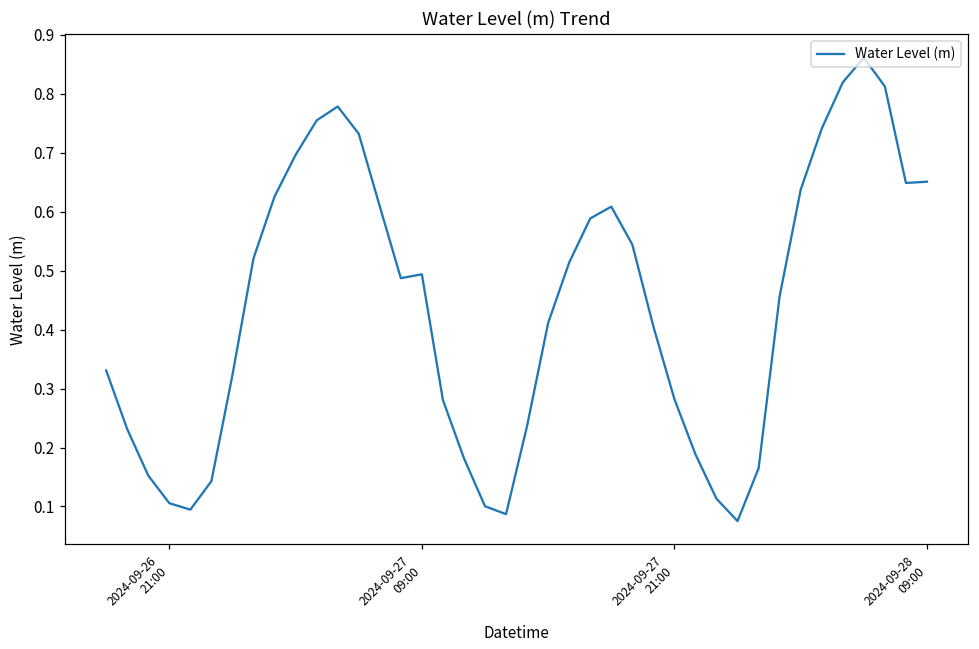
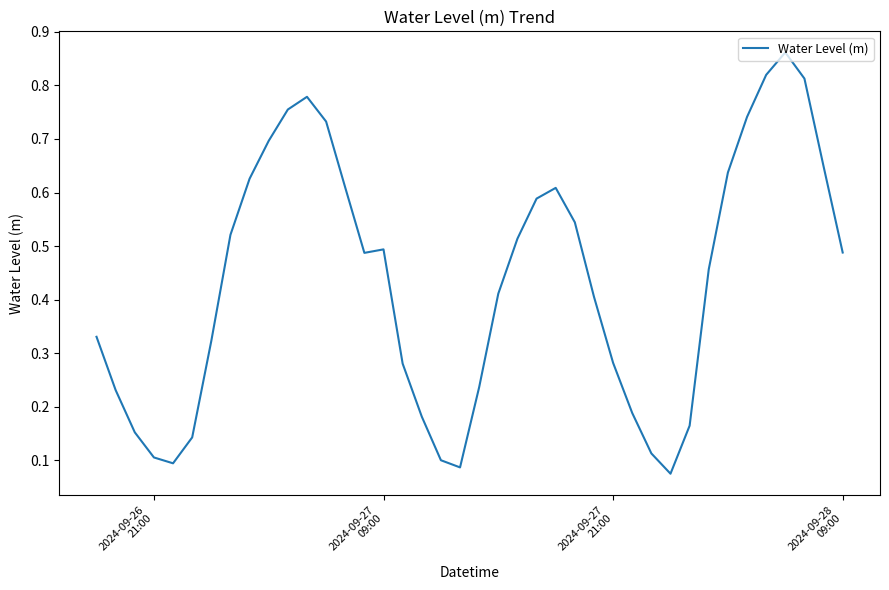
2024-09-28 09:00: 0.65 -> 0.49
